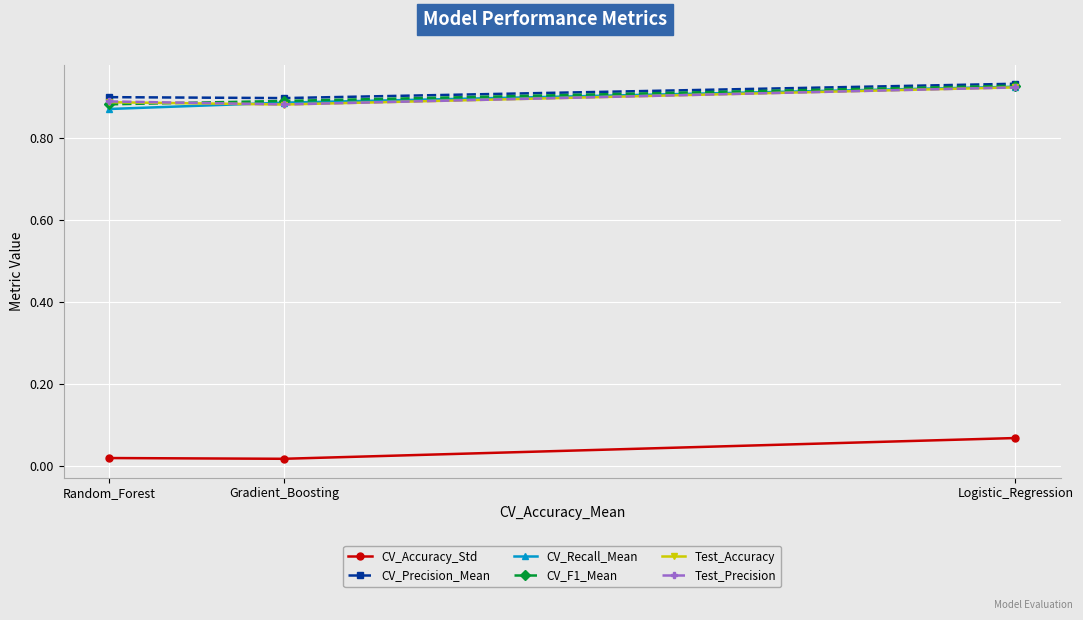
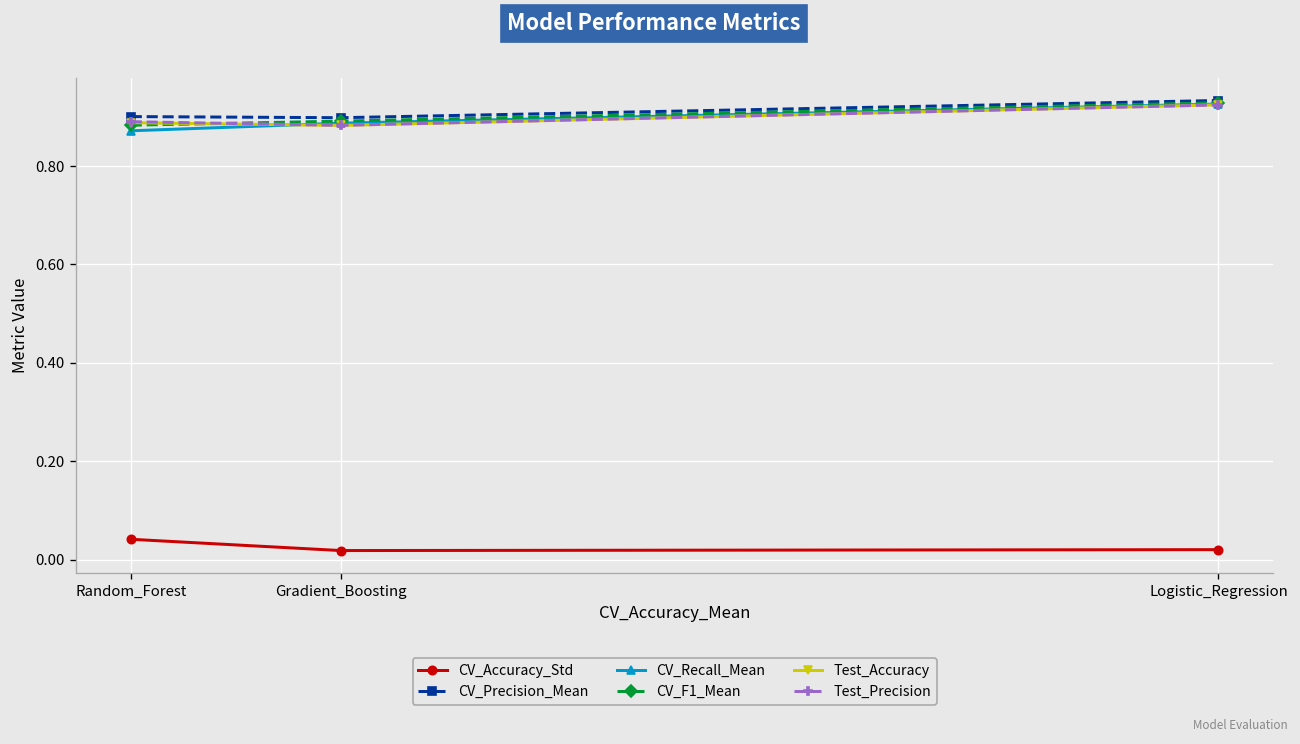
CV_Accuracy_Std, Random_Forest: 0.02 -> 0.04
CV_Accuracy_Std, Logistic_Regression: 0.07 -> 0.02
